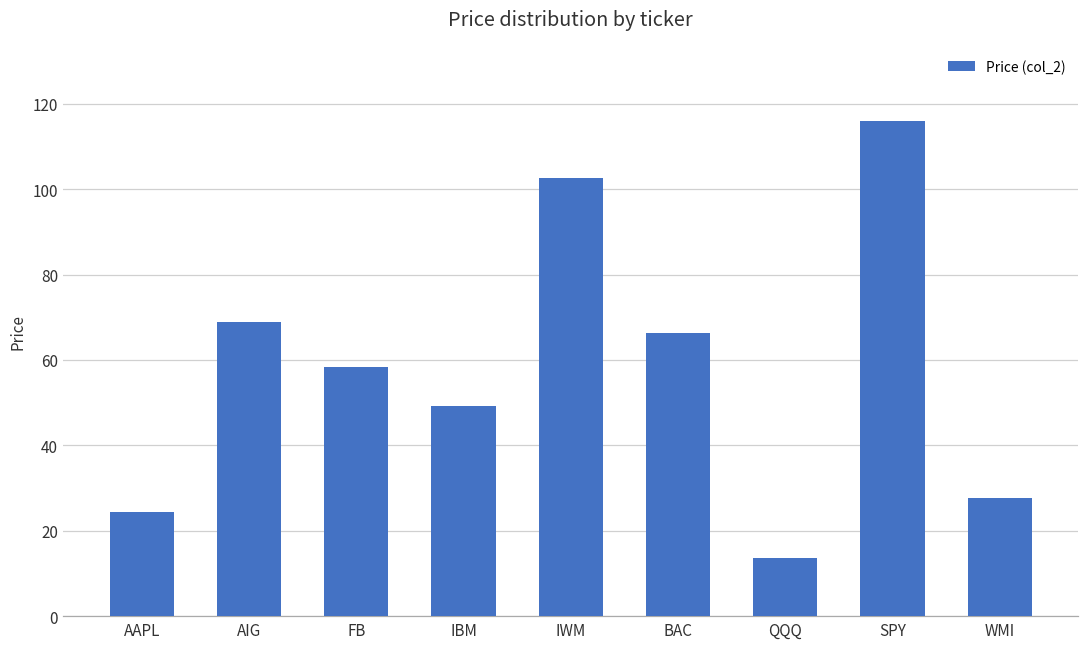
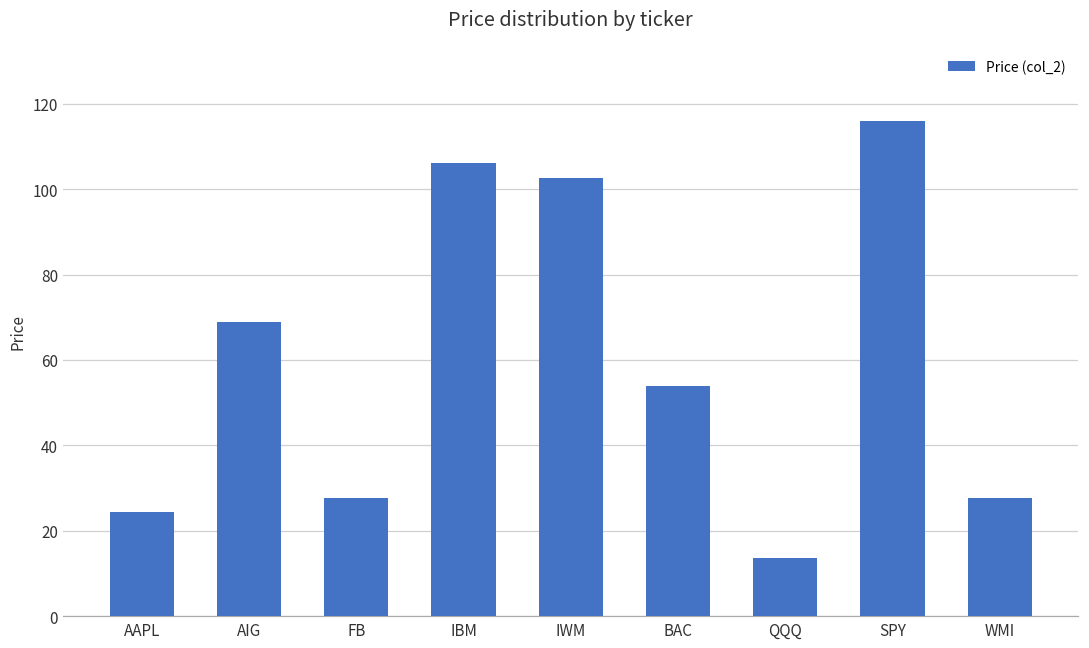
FB: 58 -> 28
IBM: 49 -> 106
BAC: 66 -> 54
